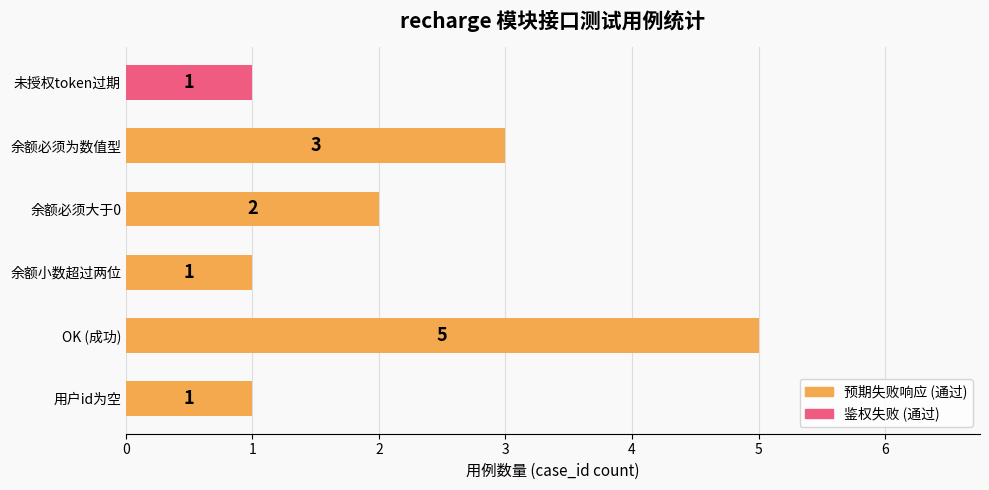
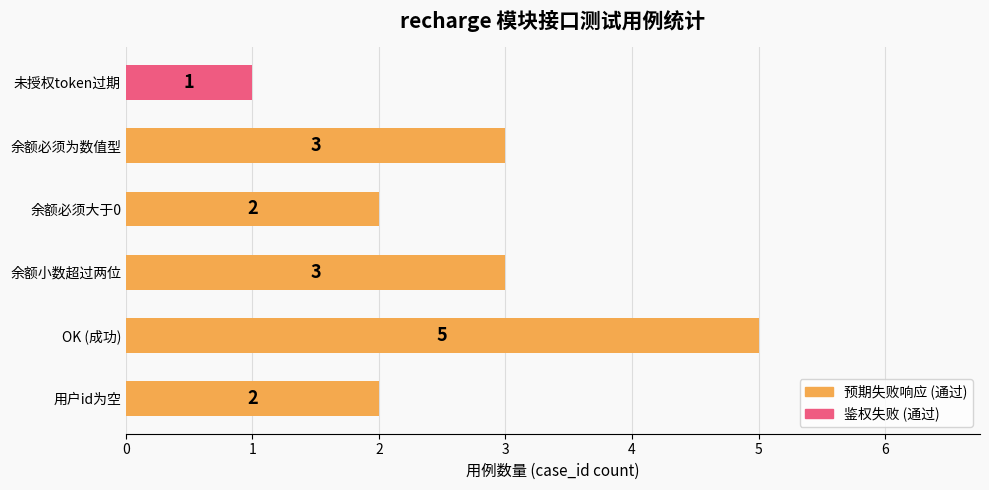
余额小数超过两位: 1 -> 3
用户id为空: 1 -> 2
